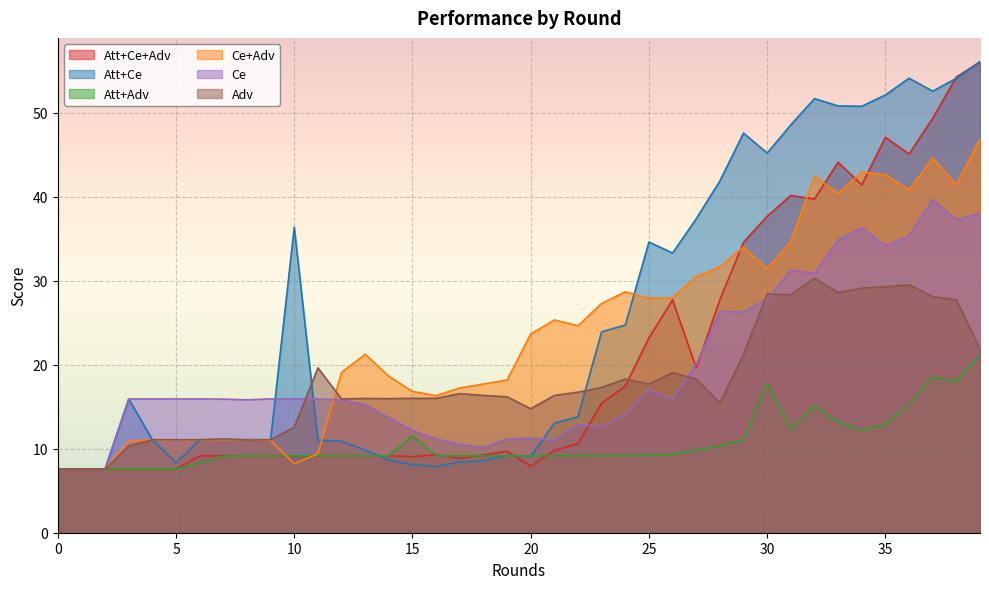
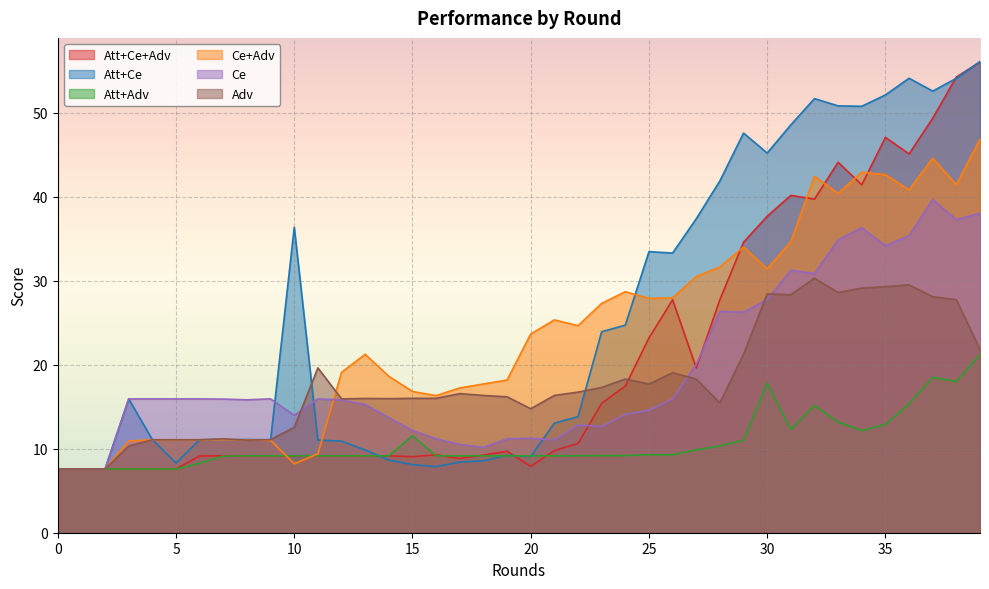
Ce, 10: 16 -> 14
Att+Ce, 25: 35 -> 33
Ce, 25: 17 -> 15
